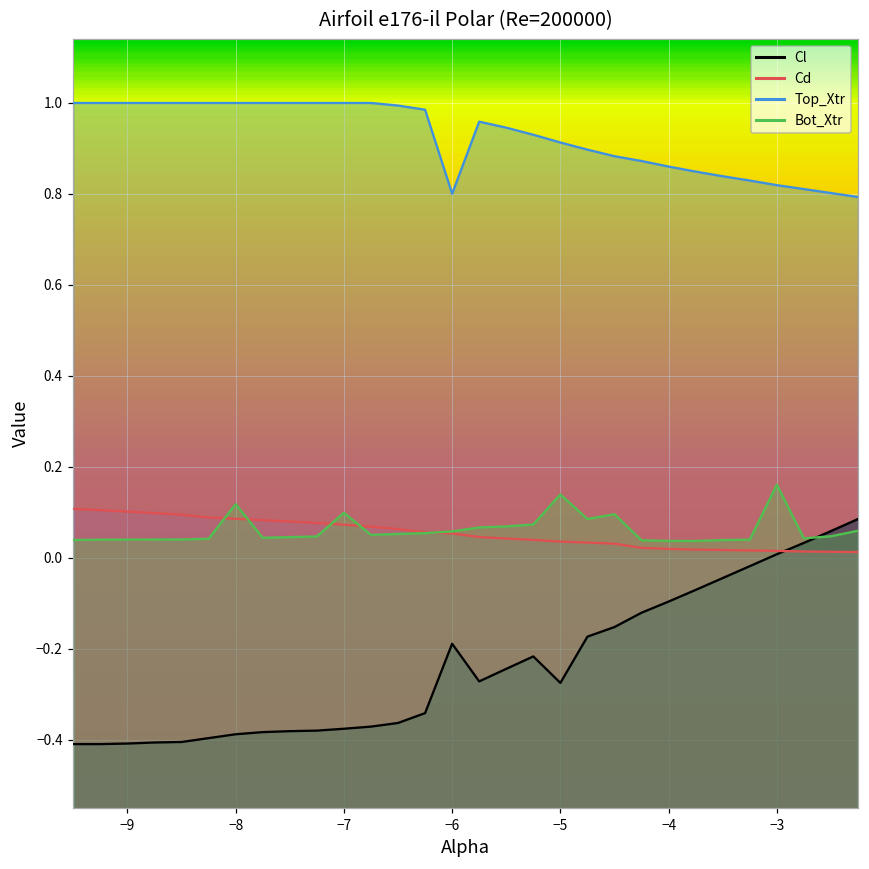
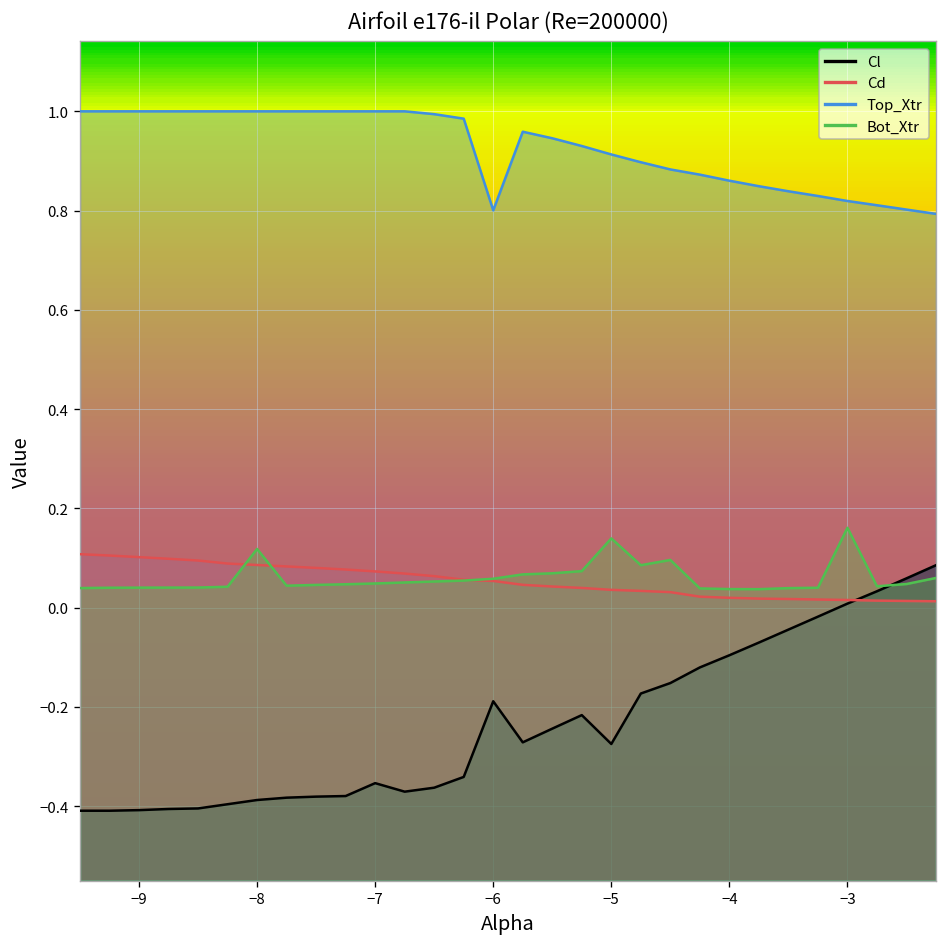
Cl, −7: -0.38 -> -0.35
Bot_Xtr, −7: 0.10 -> 0.05
